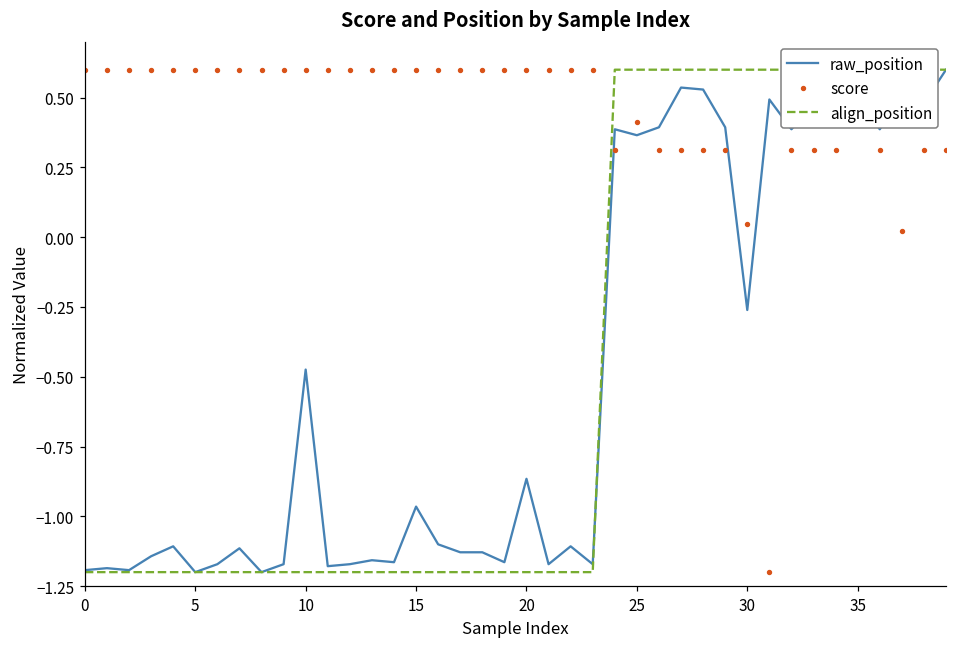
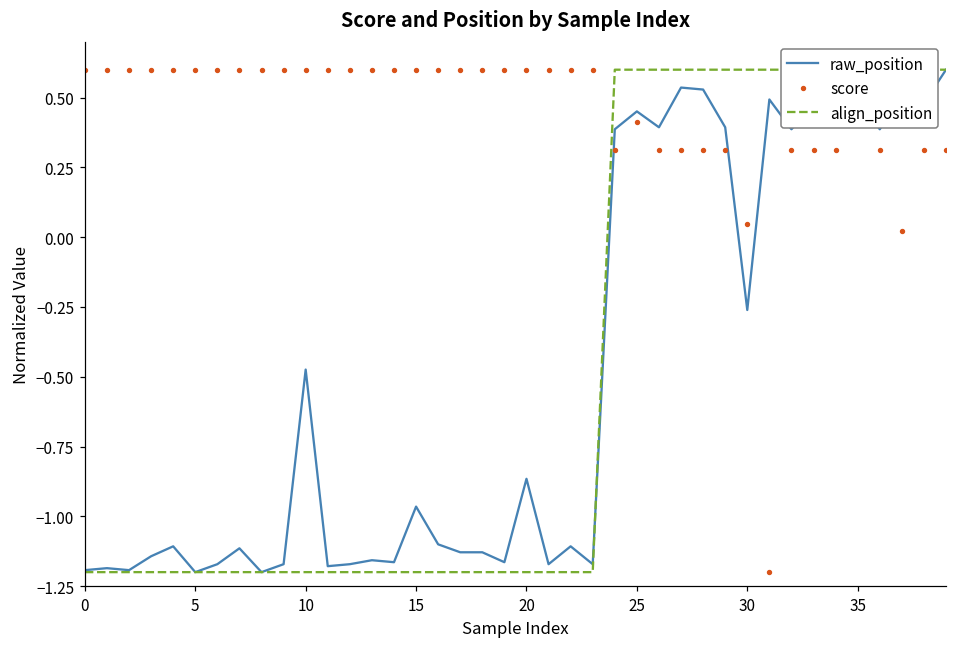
raw_position, 25: 0.37 -> 0.45
